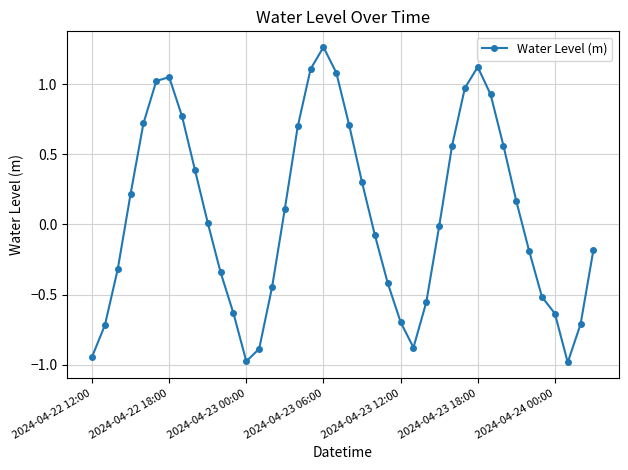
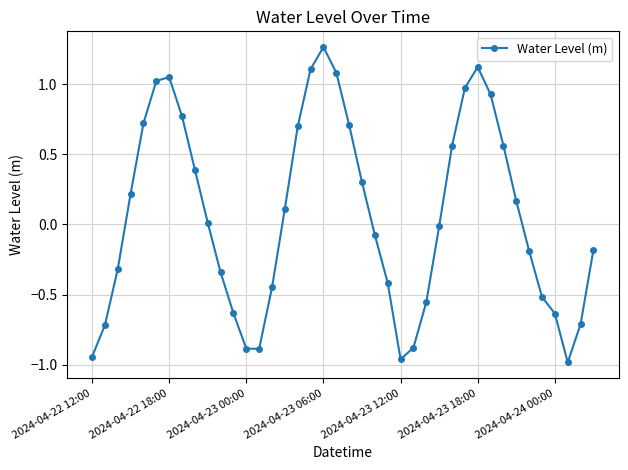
2024-04-23 00:00: -0.98 -> -0.88
2024-04-23 12:00: -0.70 -> -0.96
